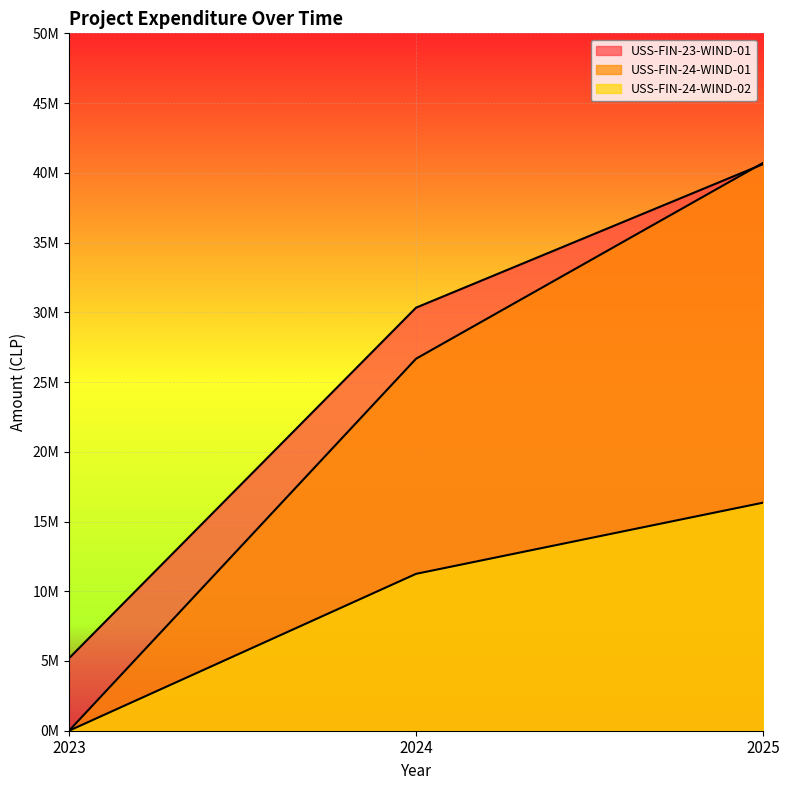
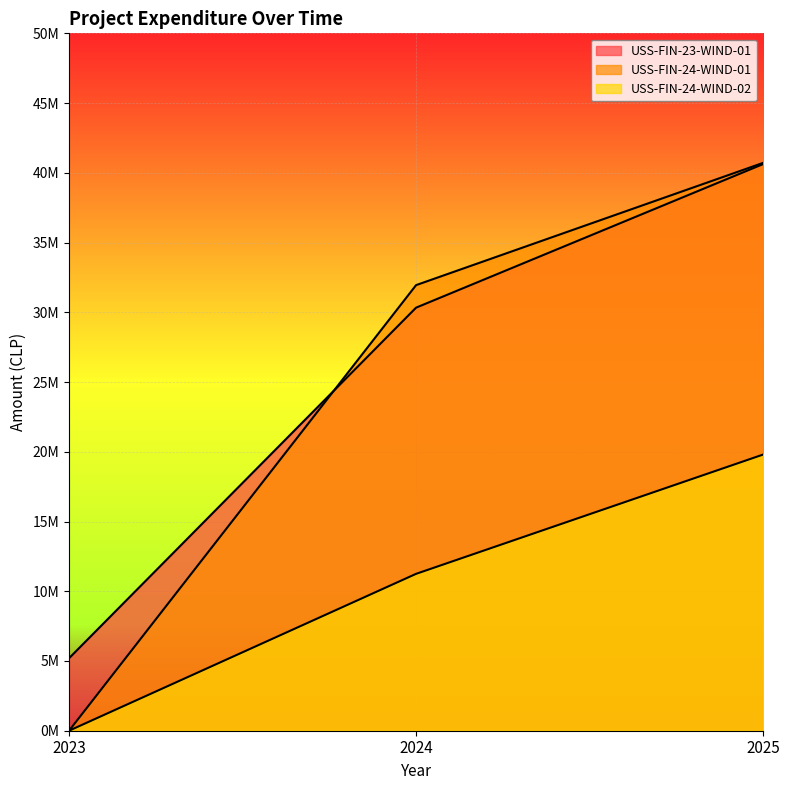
USS-FIN-24-WIND-01, 2024: 26700000 -> 31900000
USS-FIN-24-WIND-02, 2025: 16400000 -> 19800000
